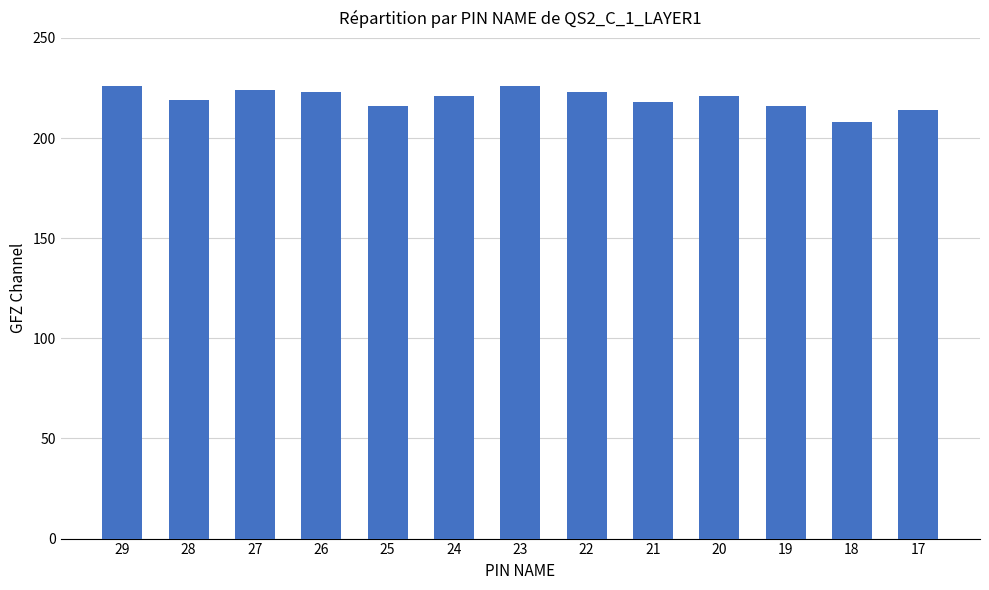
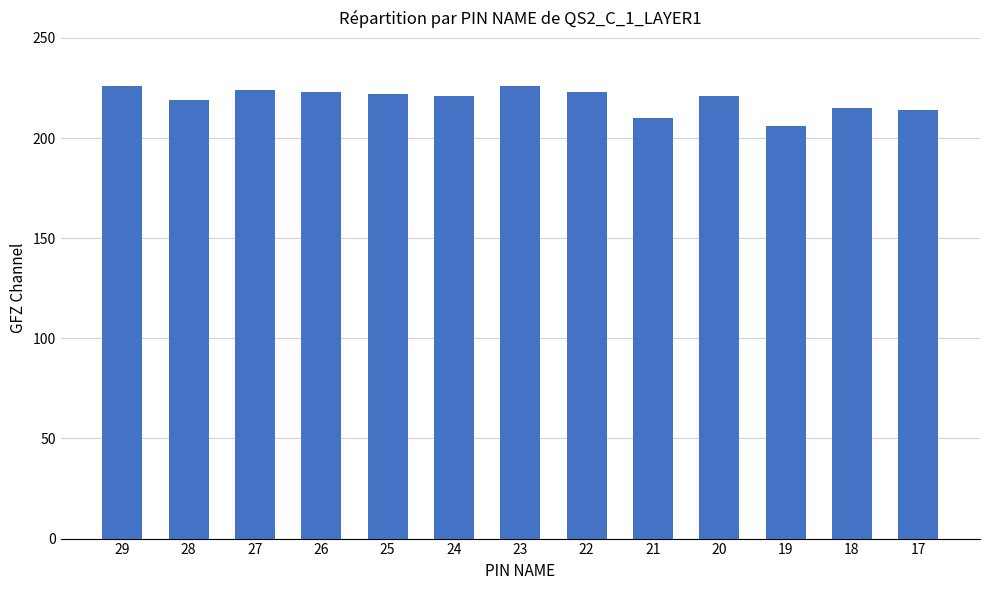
25: 216 -> 222
21: 218 -> 210
19: 216 -> 206
18: 208 -> 215
